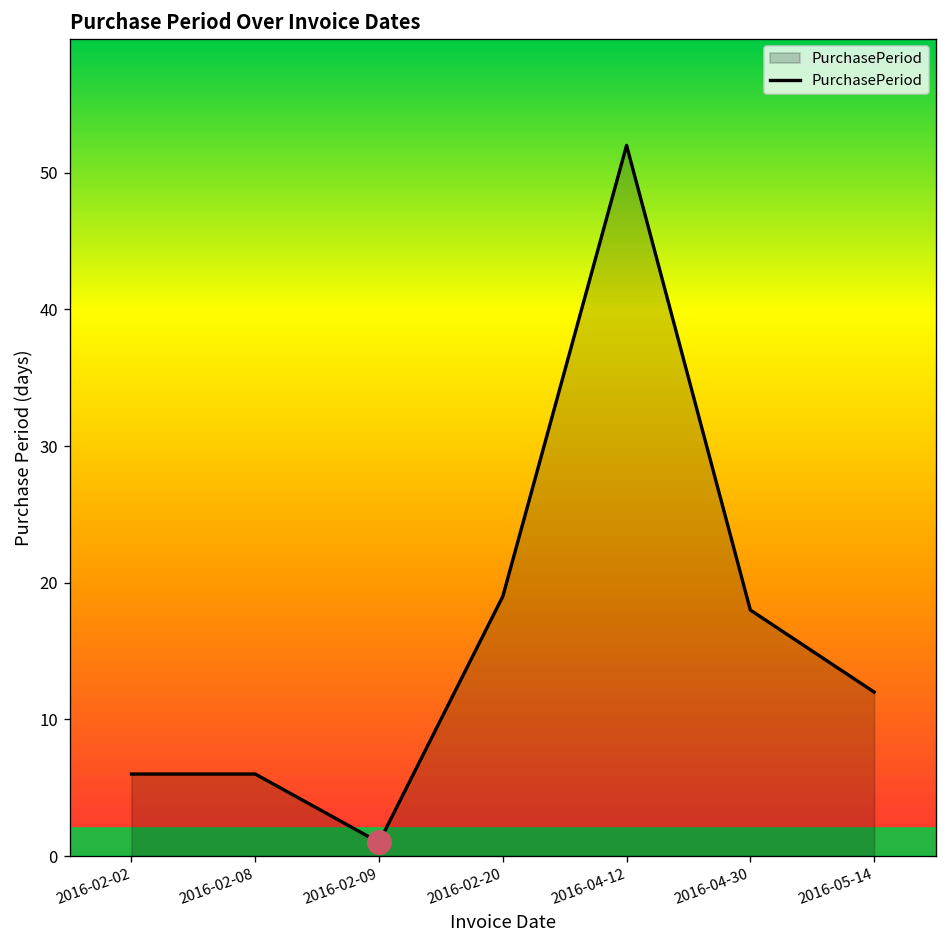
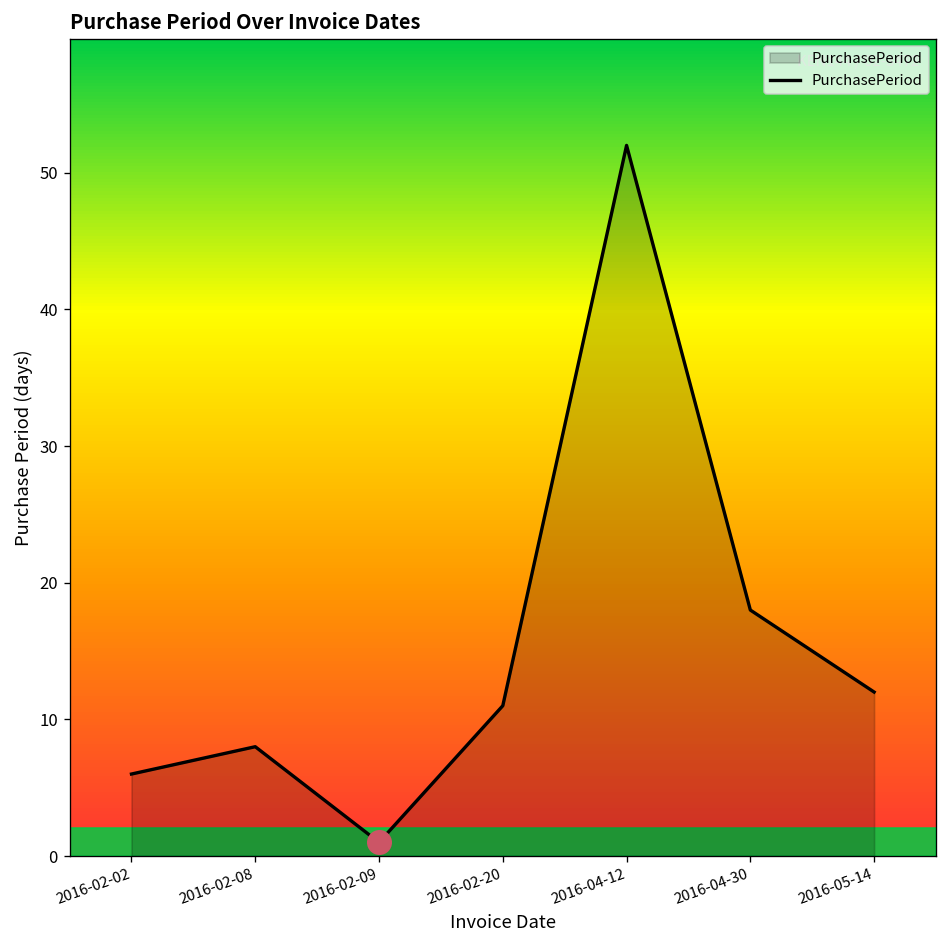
PurchasePeriod, 2016-02-08: 6 -> 8
PurchasePeriod, 2016-02-20: 19 -> 11
